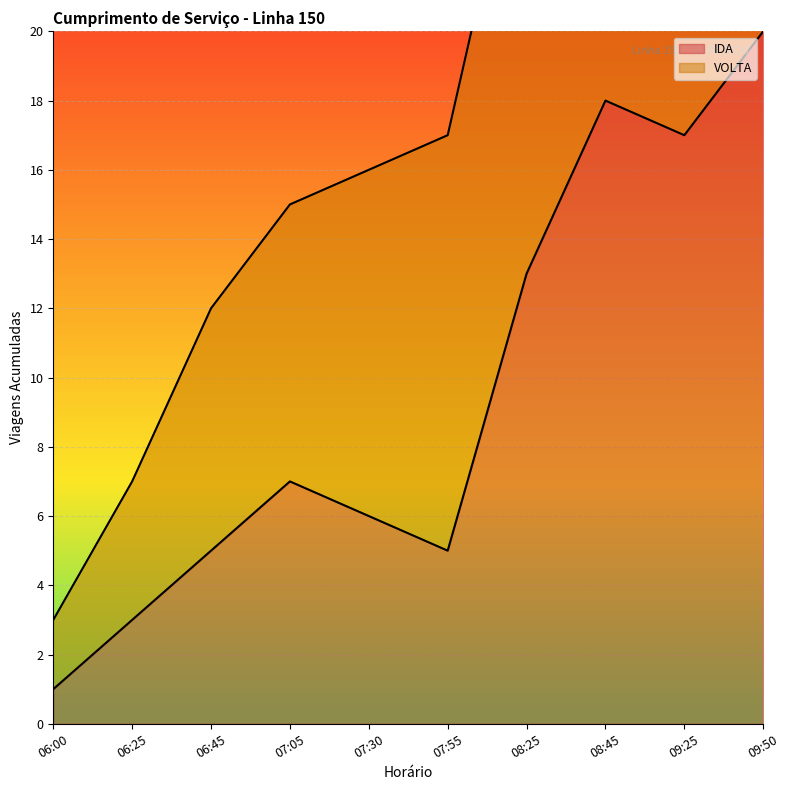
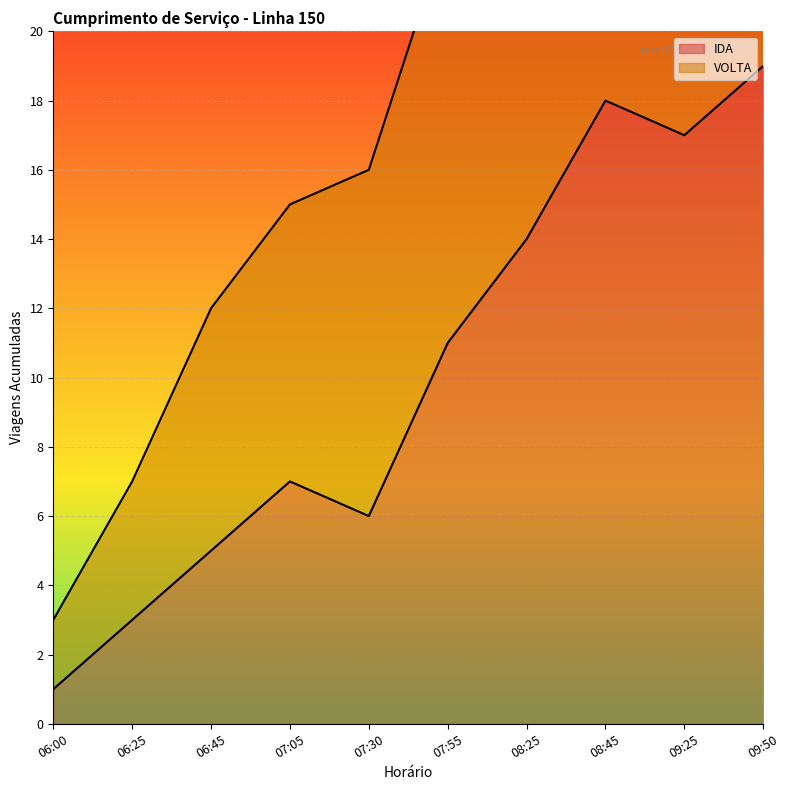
IDA, 07:55: 5 -> 11
IDA, 08:25: 13 -> 14
IDA, 09:50: 20 -> 19
